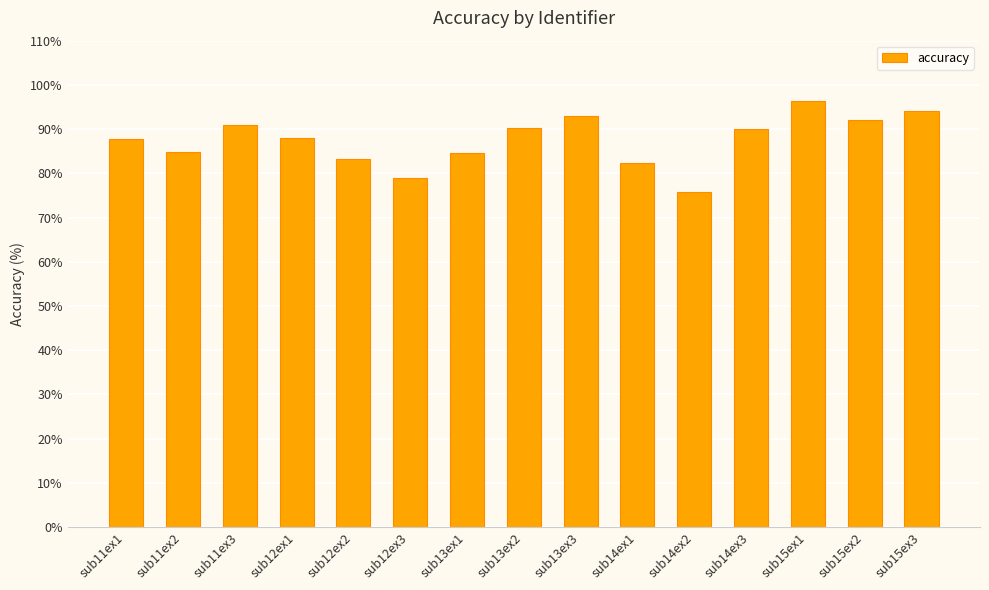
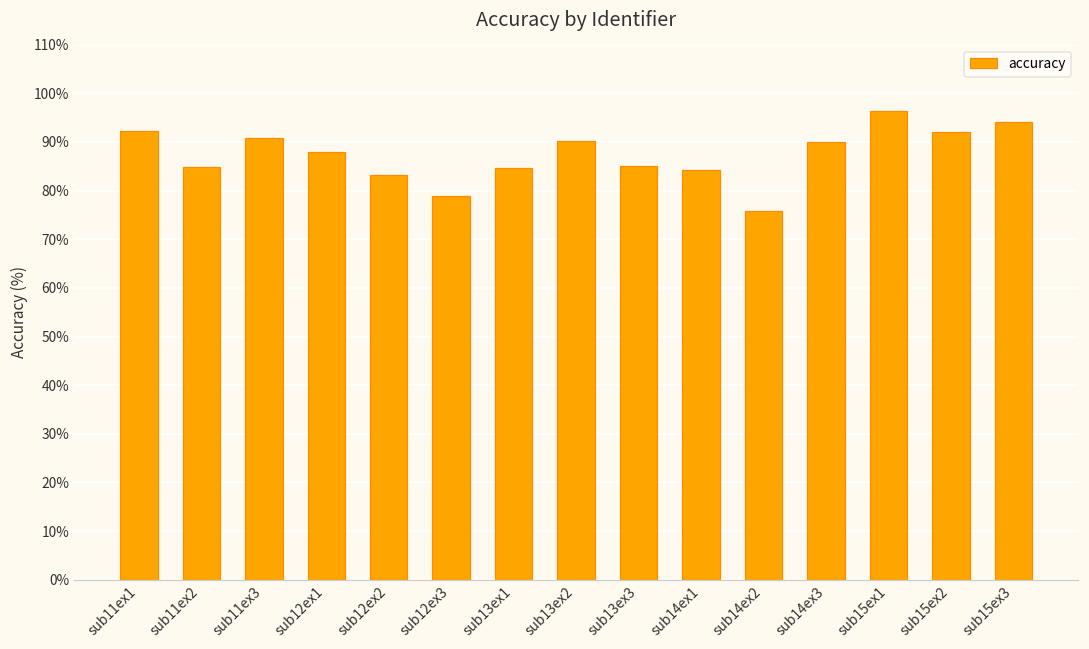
sub11ex1: 88% -> 92%
sub13ex3: 93% -> 85%
sub14ex1: 82% -> 84%
